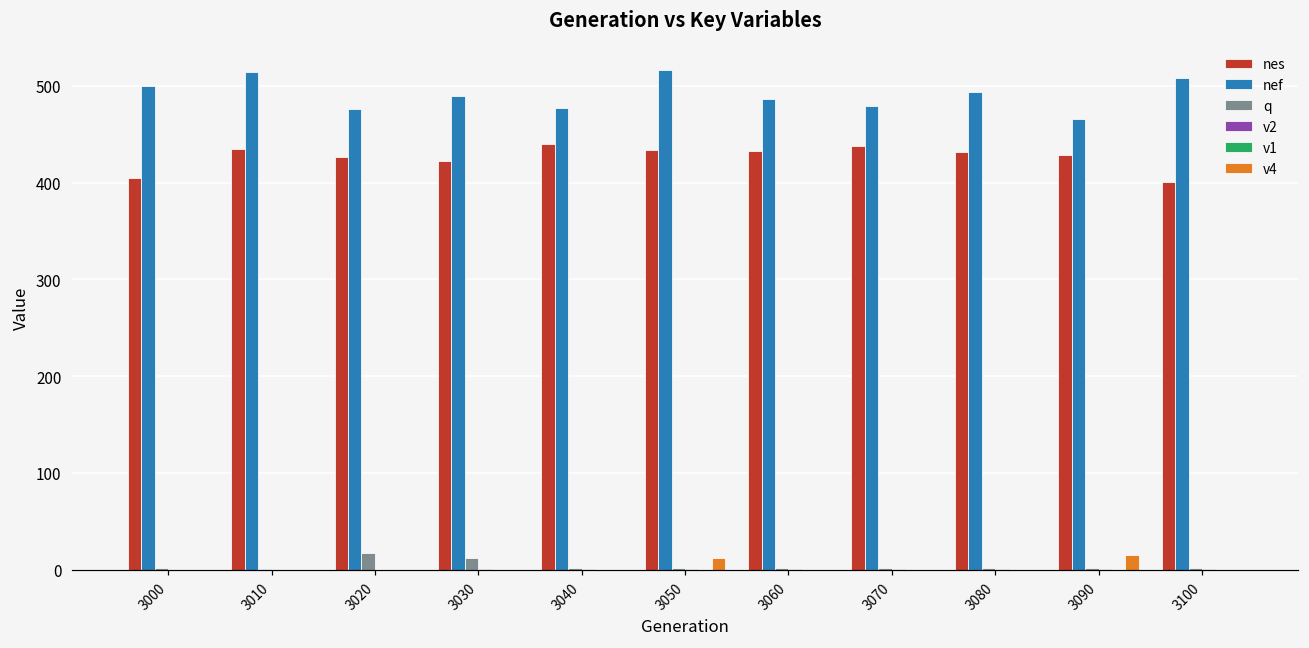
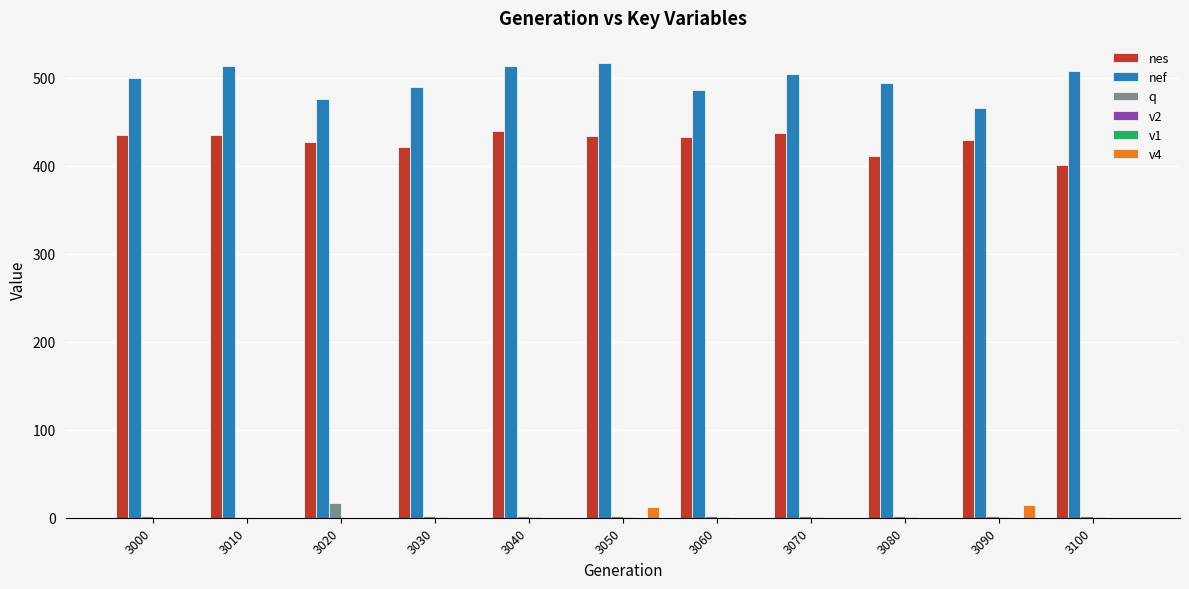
nes, 3000: 400 -> 430
q, 3030: 10 -> 0
nef, 3040: 480 -> 510
nef, 3070: 480 -> 500
nes, 3080: 430 -> 410
